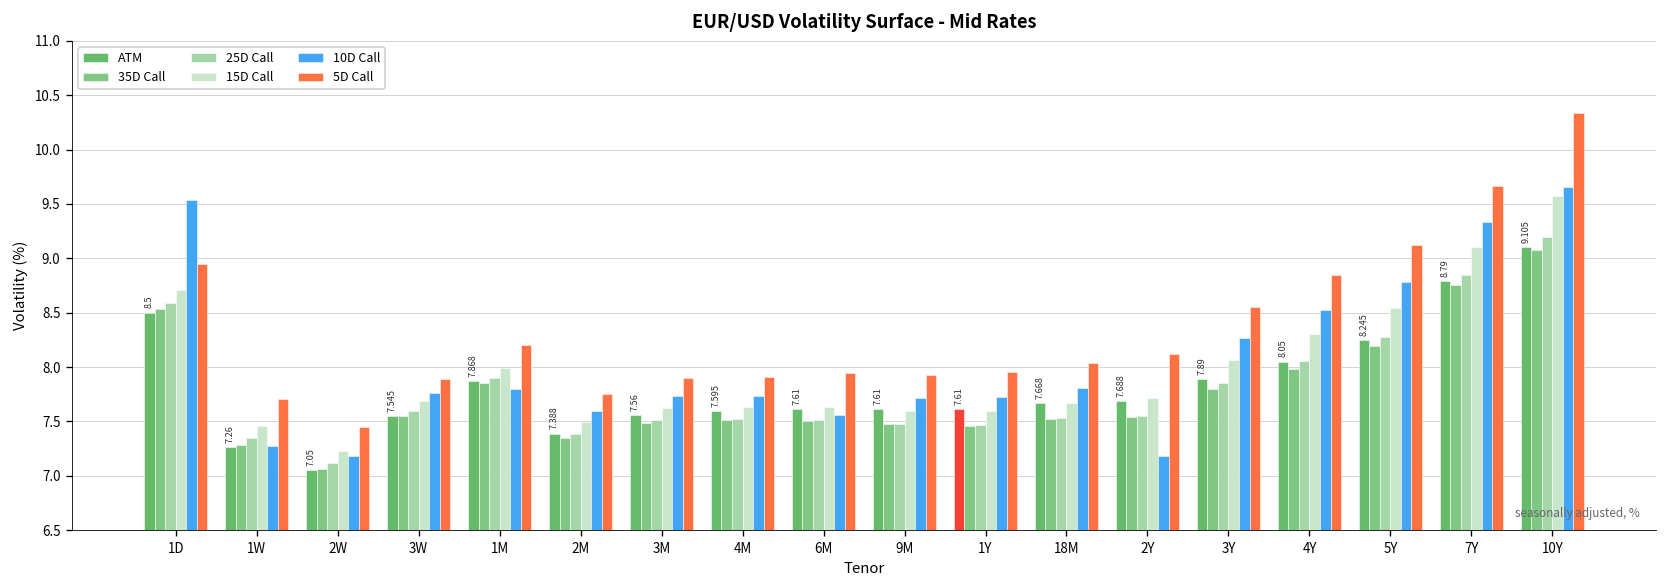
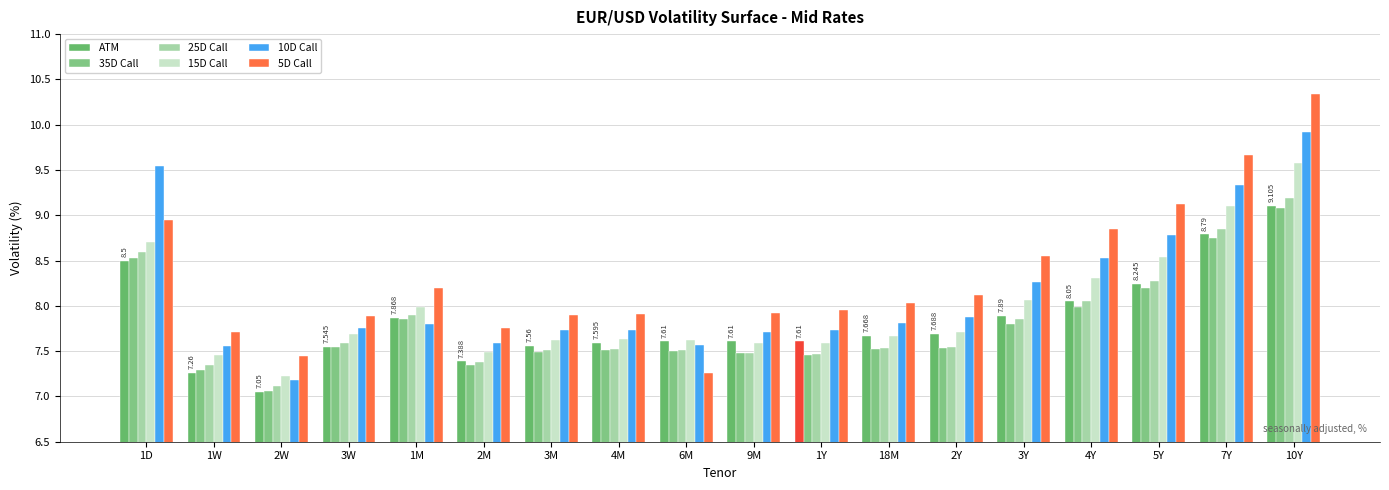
10D Call, 1W: 7.3 -> 7.6
5D Call, 6M: 7.9 -> 7.3
10D Call, 2Y: 7.2 -> 7.9
10D Call, 10Y: 9.7 -> 9.9
